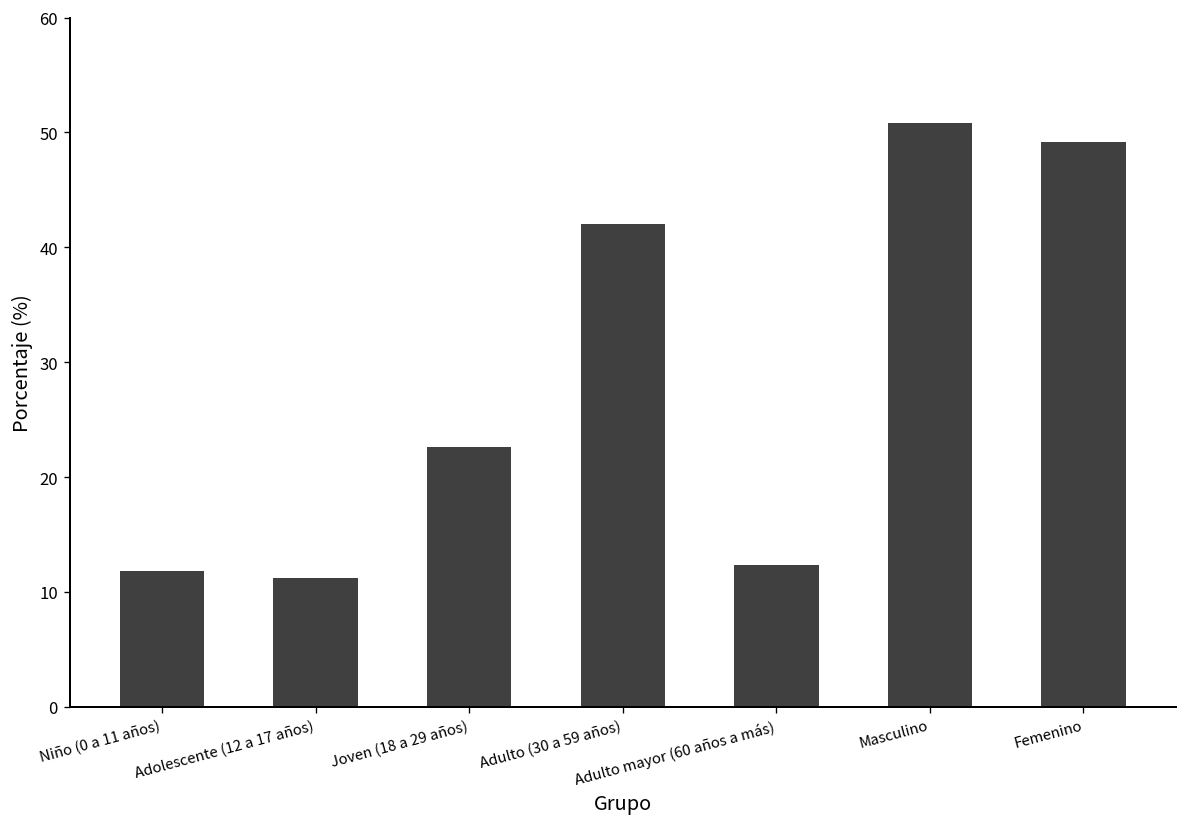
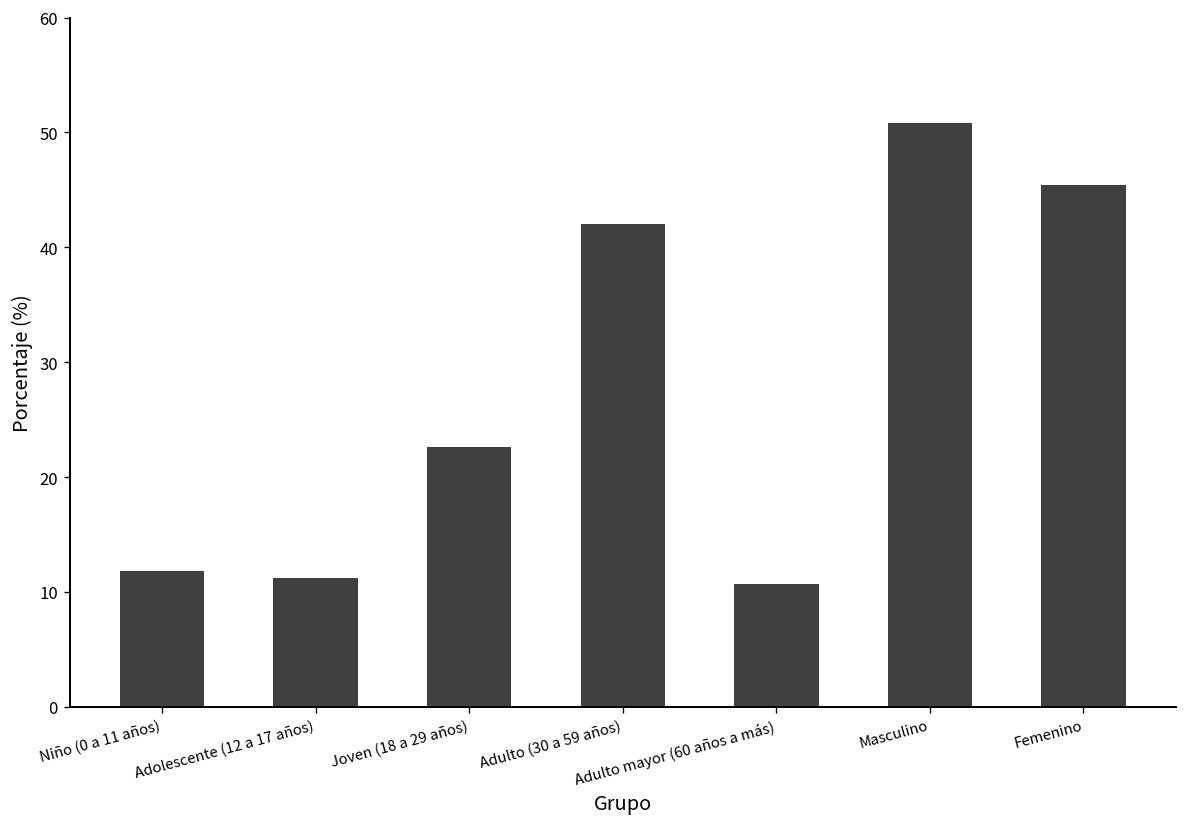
Adulto mayor (60 años a más): 12 -> 11
Femenino: 49 -> 45
